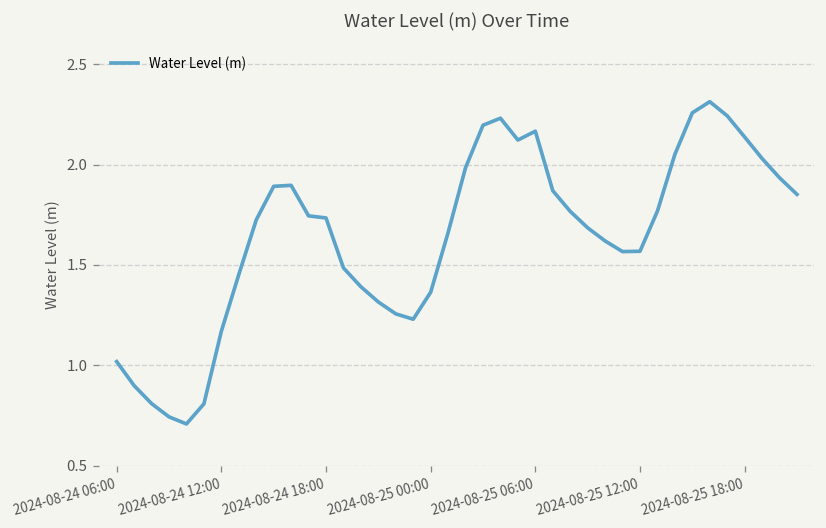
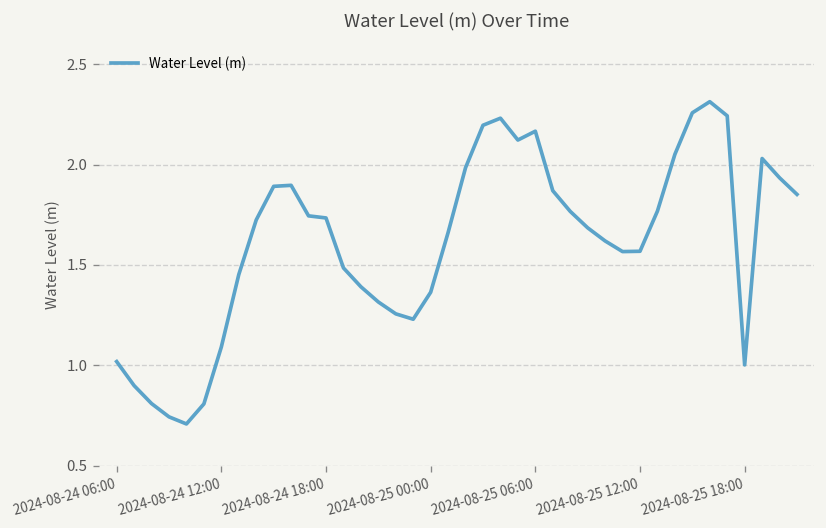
2024-08-24 12:00: 1.17 -> 1.09
2024-08-25 18:00: 2.14 -> 1.00
